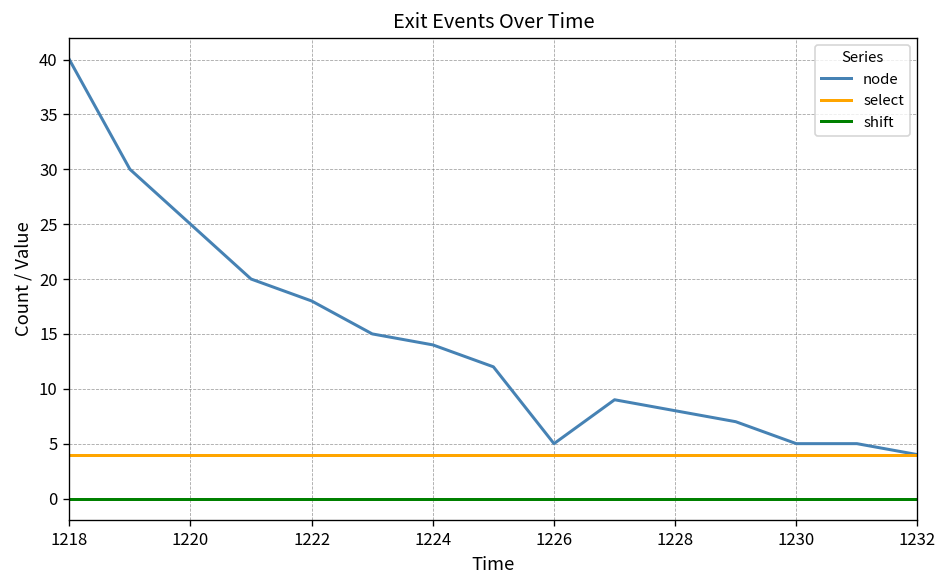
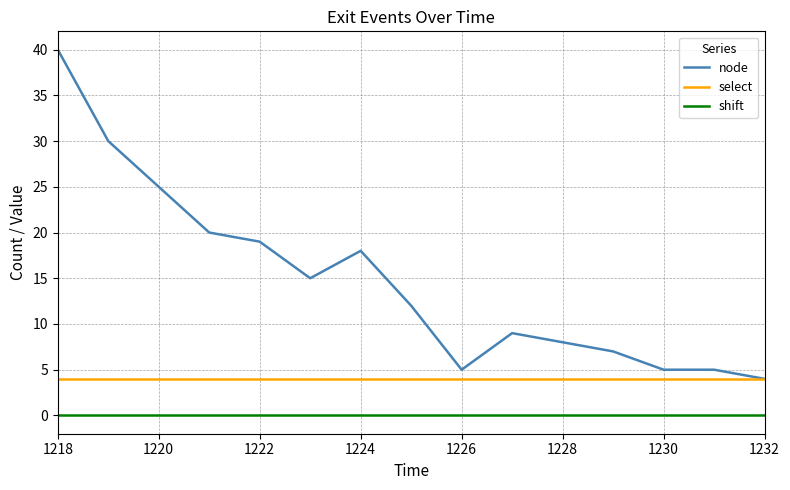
node, 1222: 18 -> 19
node, 1224: 14 -> 18
